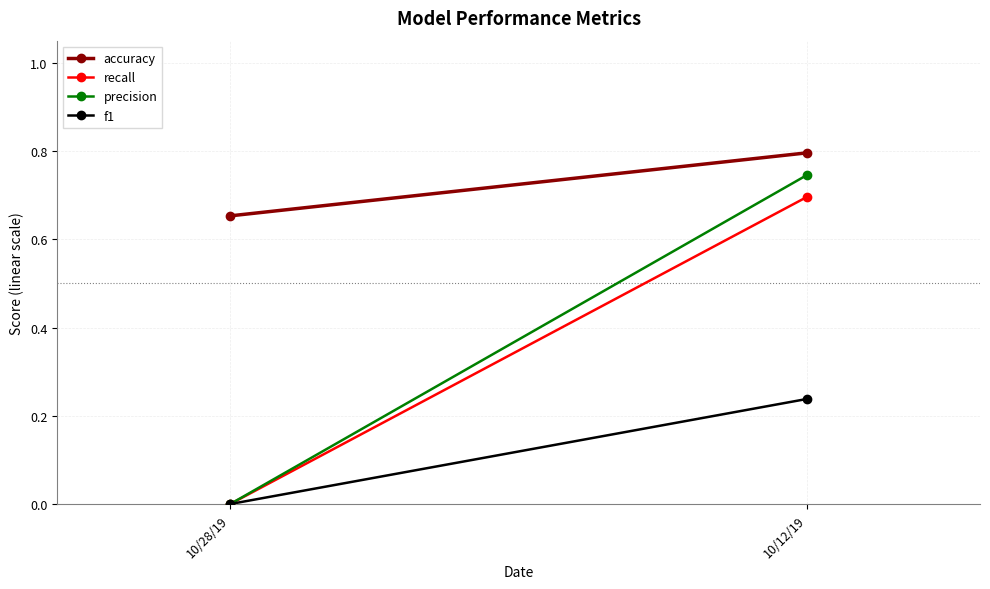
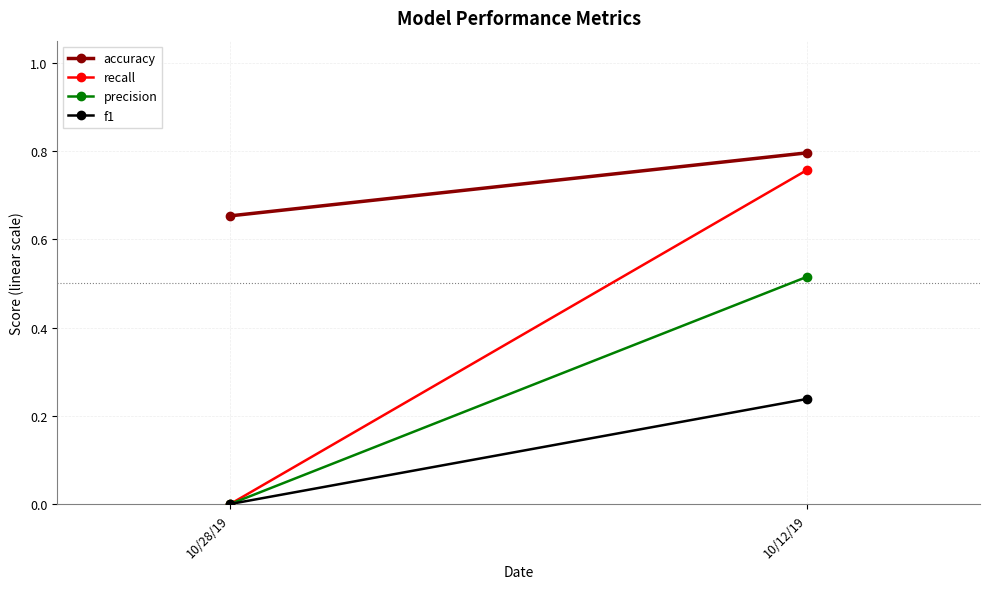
recall, 10/12/19: 0.70 -> 0.76
precision, 10/12/19: 0.75 -> 0.51
